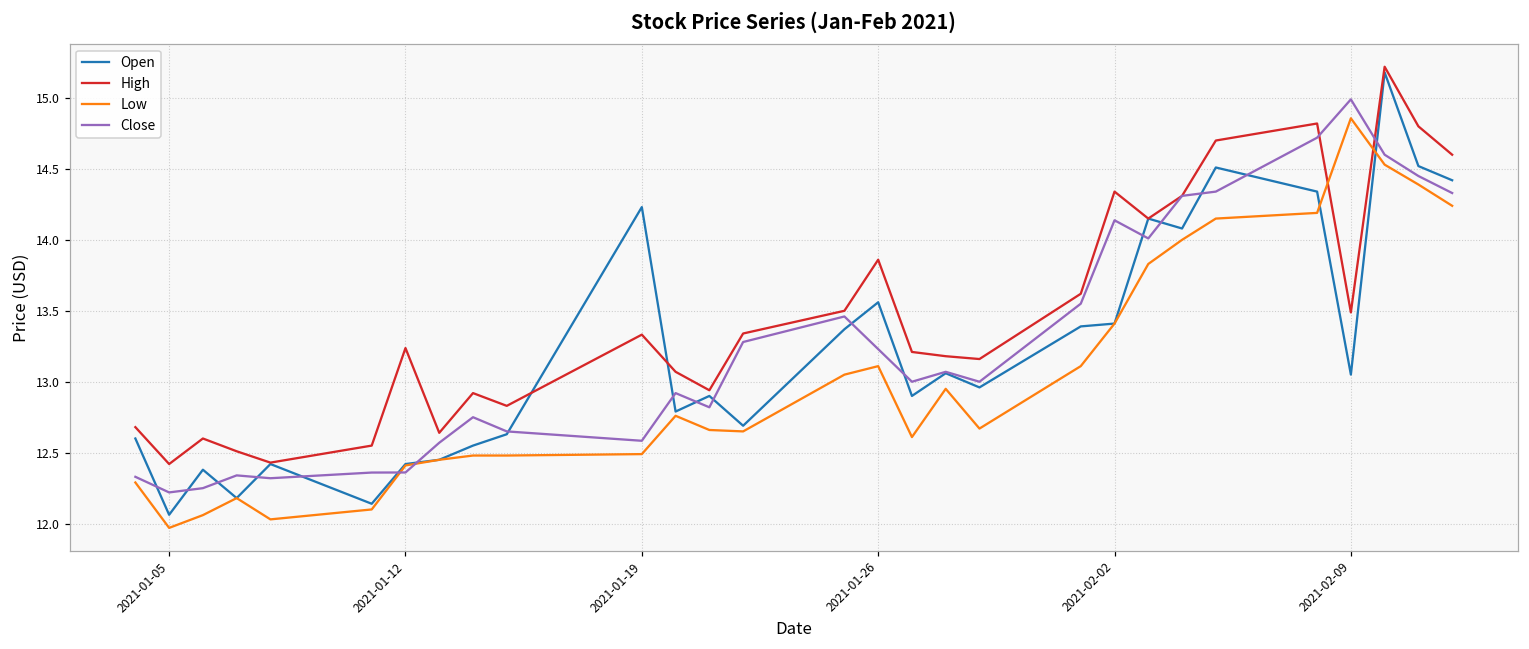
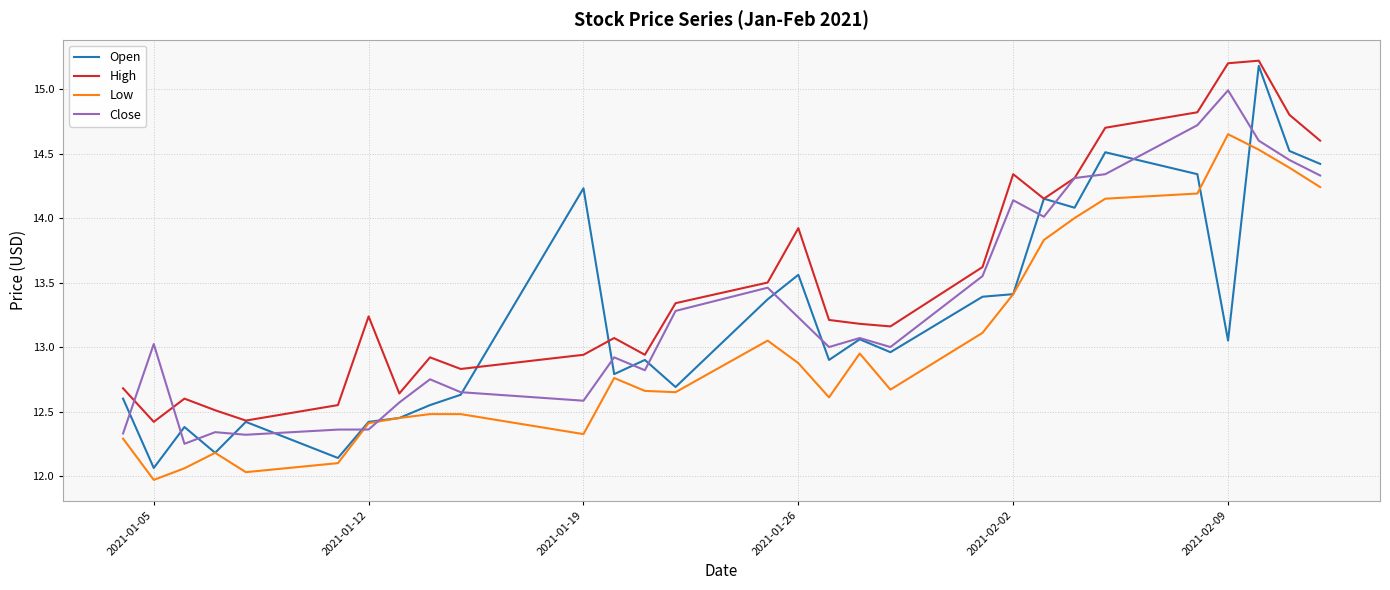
Close, 2021-01-05: 12.22 -> 13.02
High, 2021-01-19: 13.33 -> 12.94
Low, 2021-01-19: 12.49 -> 12.32
High, 2021-01-26: 13.86 -> 13.92
Low, 2021-01-26: 13.11 -> 12.88
High, 2021-02-09: 13.49 -> 15.20
Low, 2021-02-09: 14.86 -> 14.65
